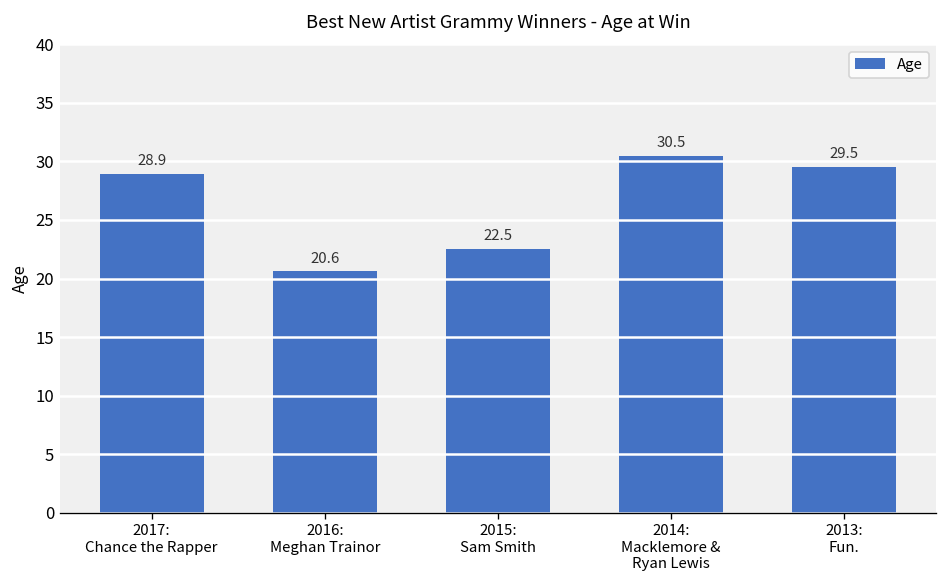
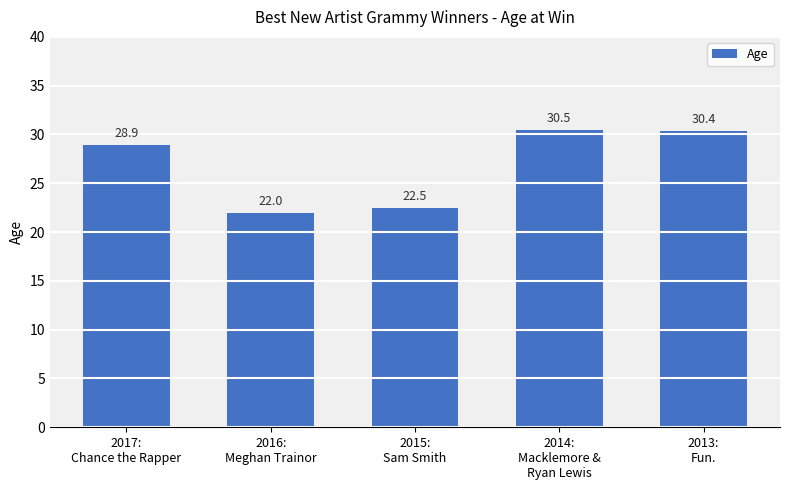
2016: Meghan Trainor: 20.6 -> 22.0
2013: Fun.: 29.5 -> 30.4
